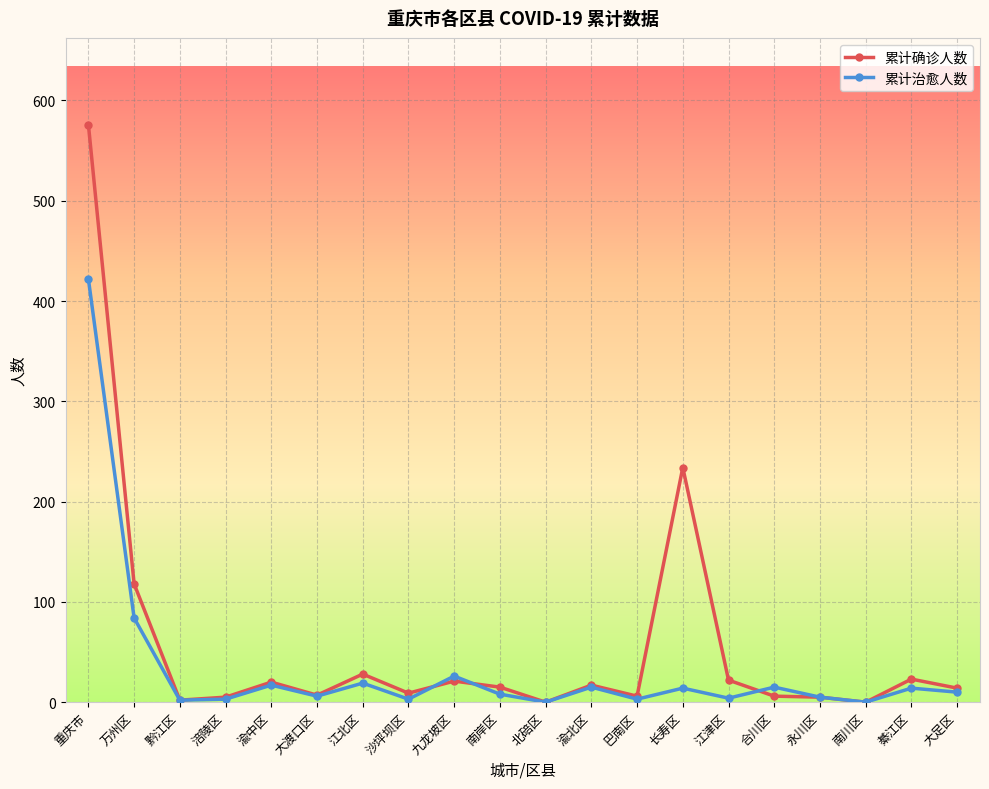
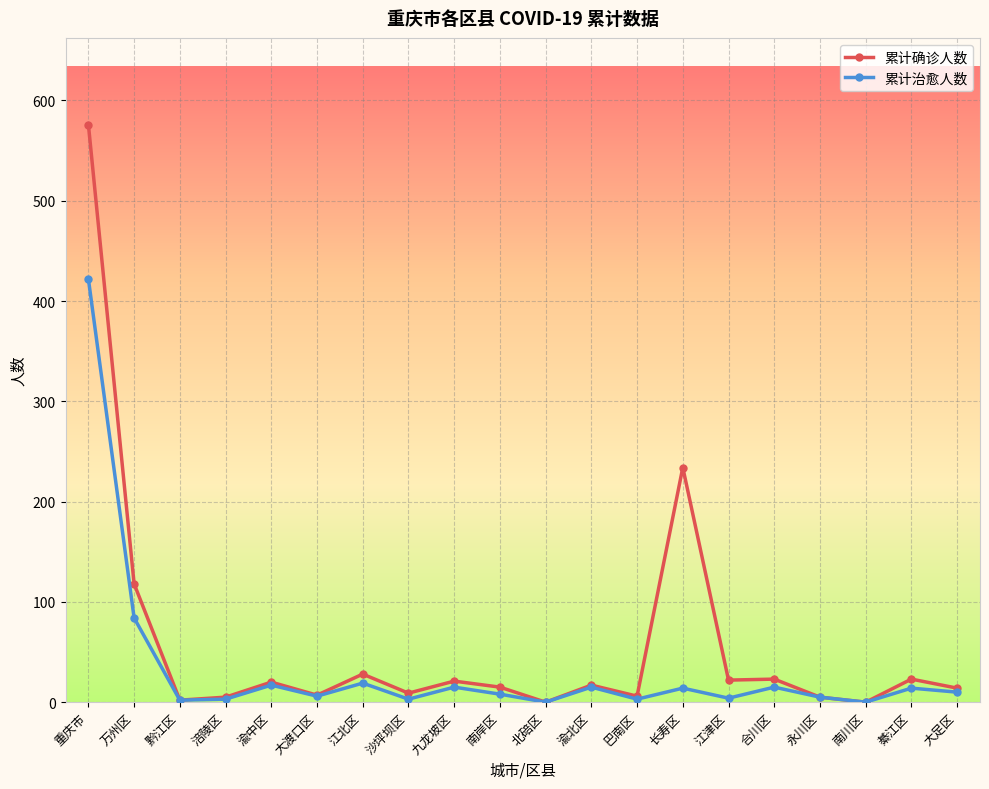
累计治愈人数, 九龙坡区: 26 -> 15
累计确诊人数, 合川区: 6 -> 23
